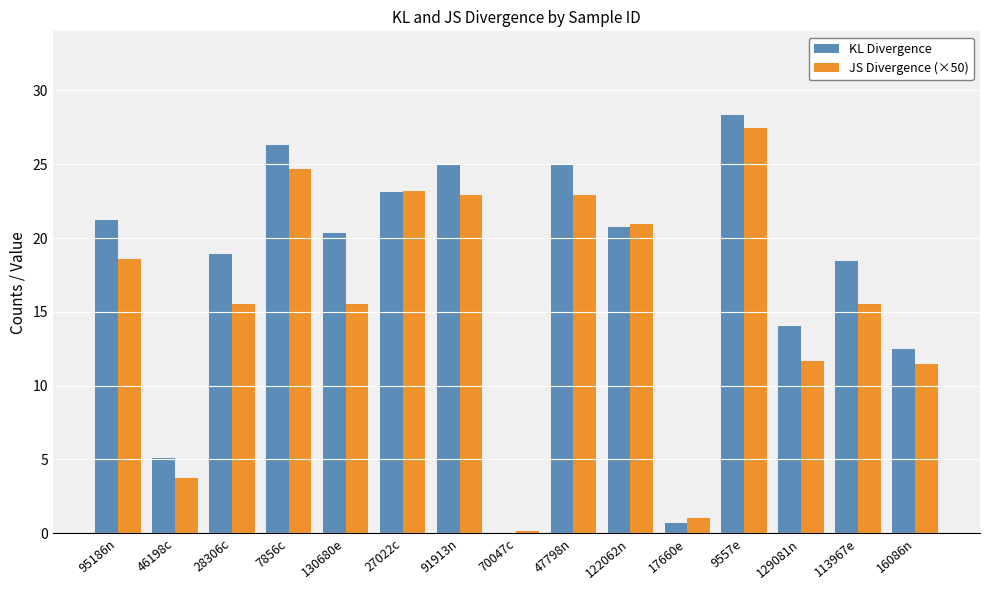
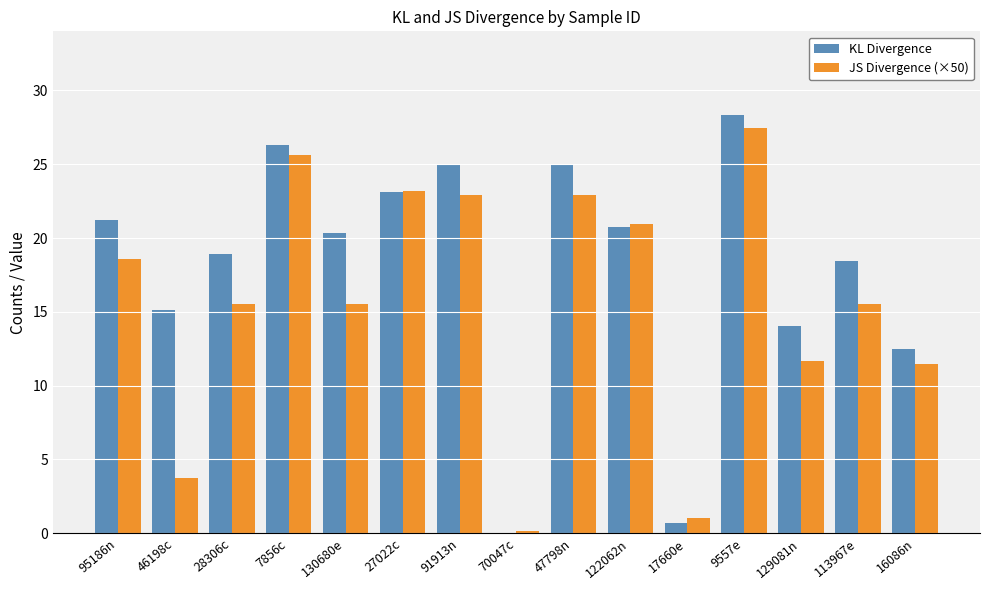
KL Divergence, 46198c: 5.1 -> 15.1
JS Divergence (×50), 7856c: 24.7 -> 25.7
